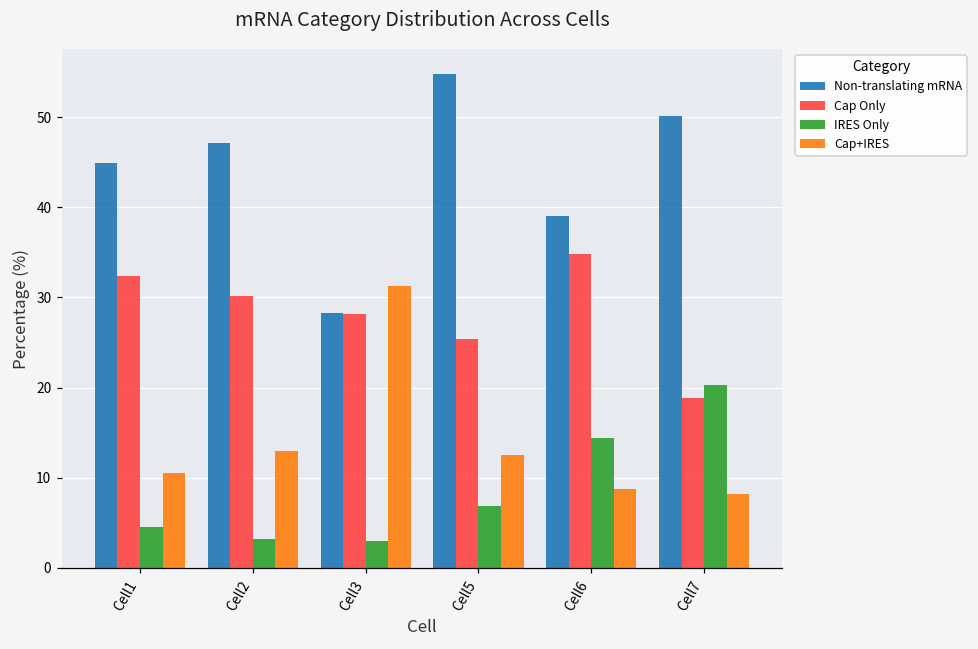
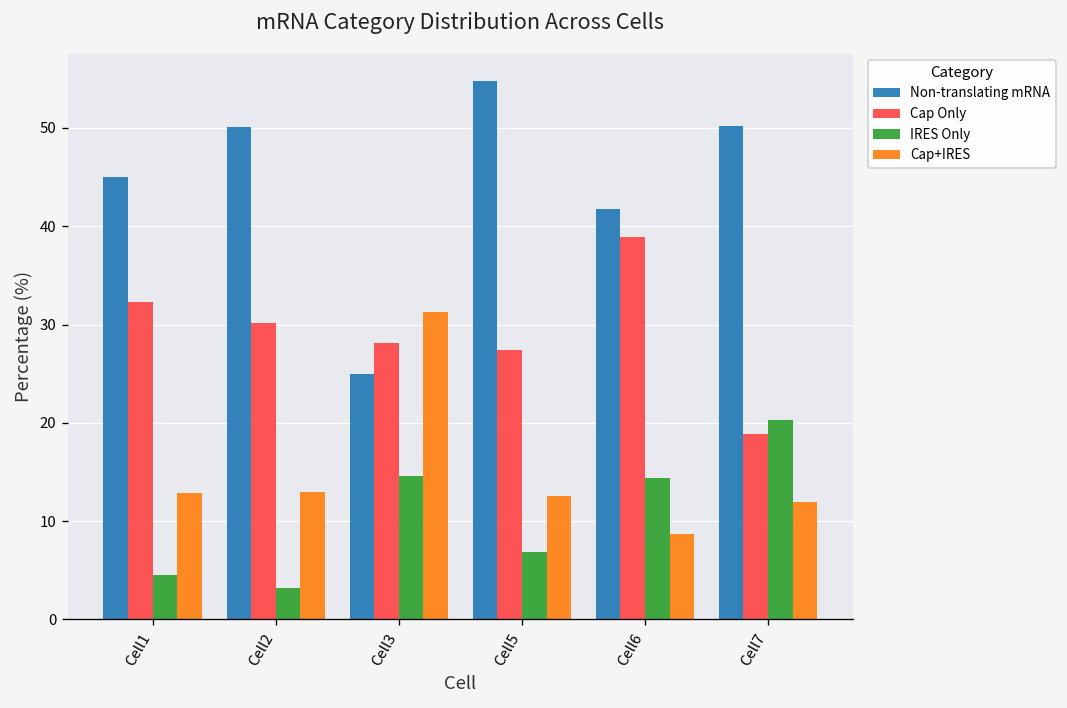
Cap+IRES, Cell1: 11 -> 13
Non-translating mRNA, Cell2: 47 -> 50
Non-translating mRNA, Cell3: 28 -> 25
IRES Only, Cell3: 3 -> 15
Cap Only, Cell5: 25 -> 27
Non-translating mRNA, Cell6: 39 -> 42
Cap Only, Cell6: 35 -> 39
Cap+IRES, Cell7: 8 -> 12
